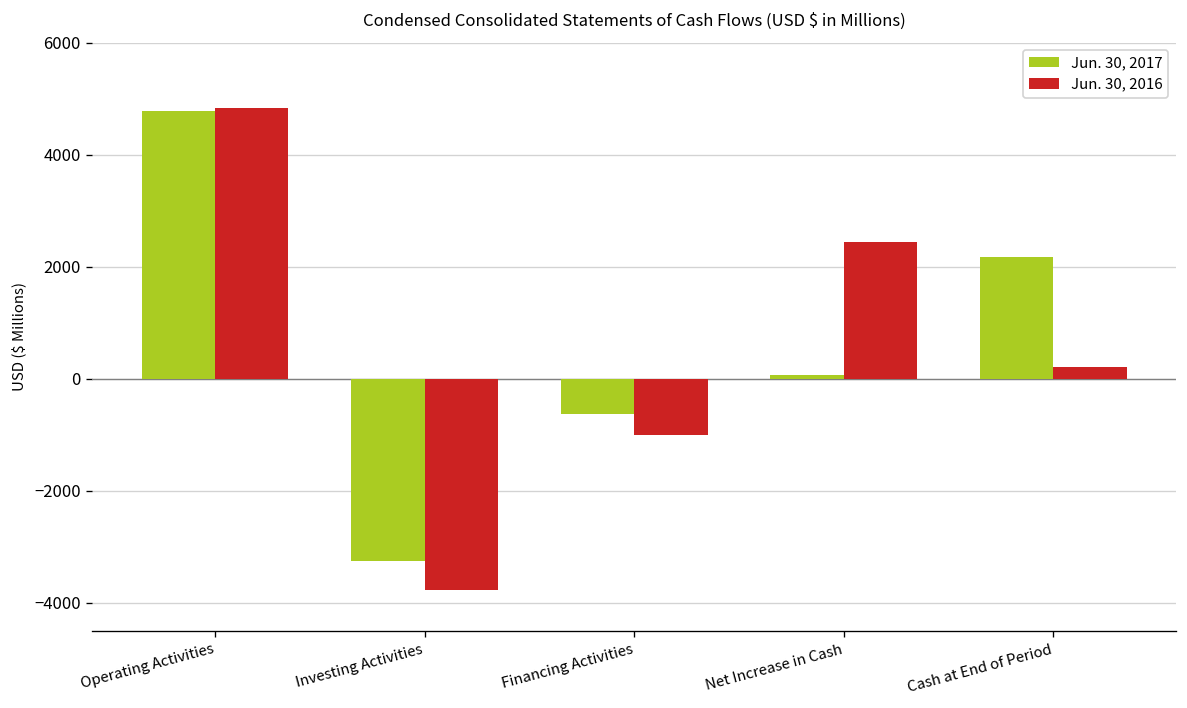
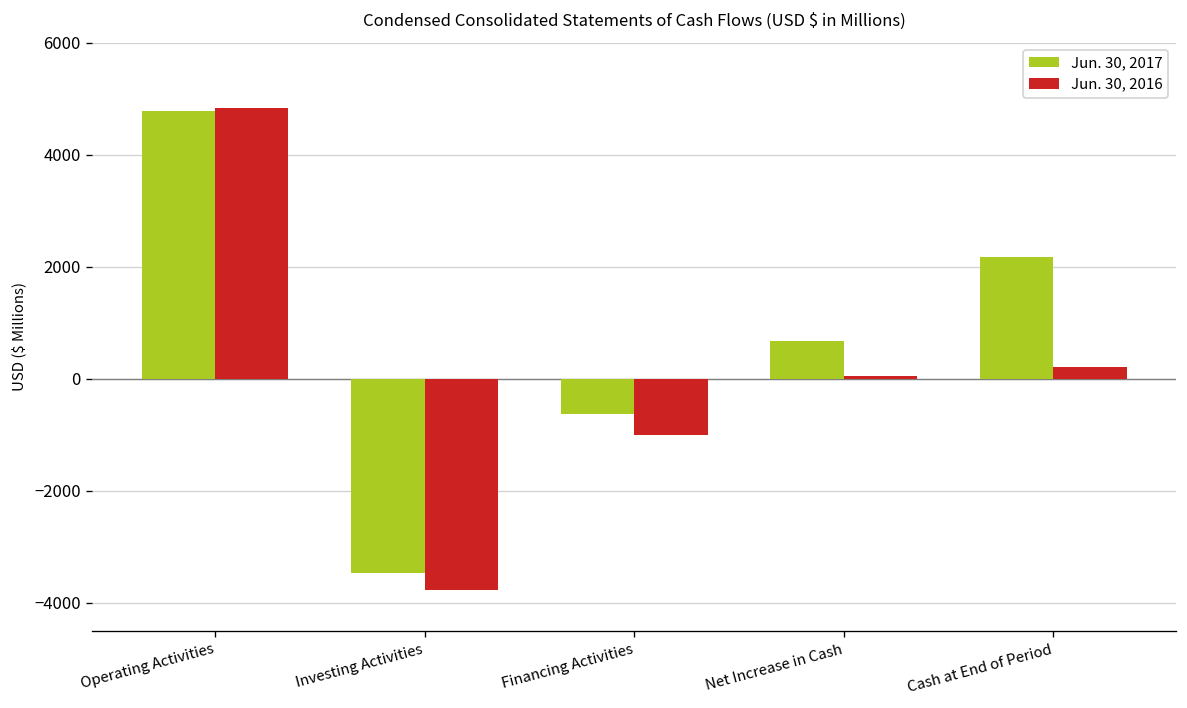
Jun. 30, 2017, Investing Activities: -3300 -> -3500
Jun. 30, 2017, Net Increase in Cash: 100 -> 700
Jun. 30, 2016, Net Increase in Cash: 2400 -> 100
